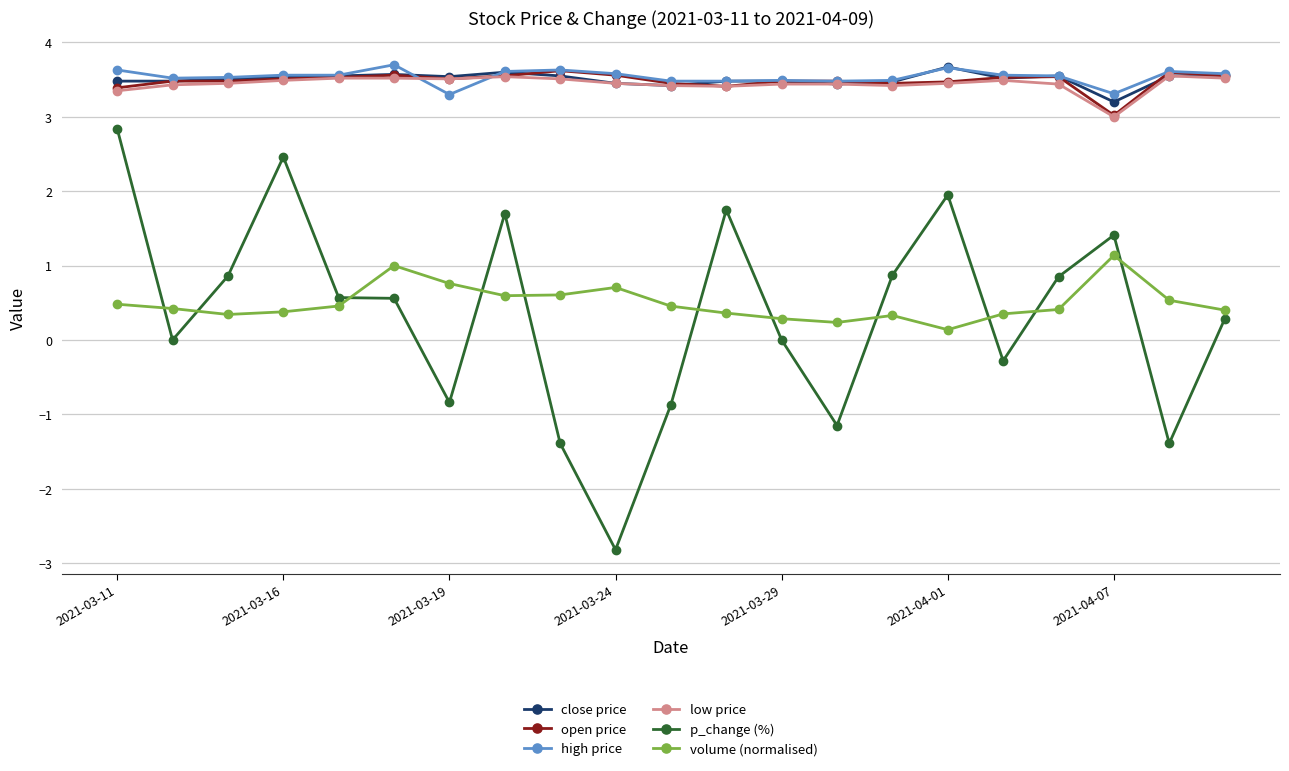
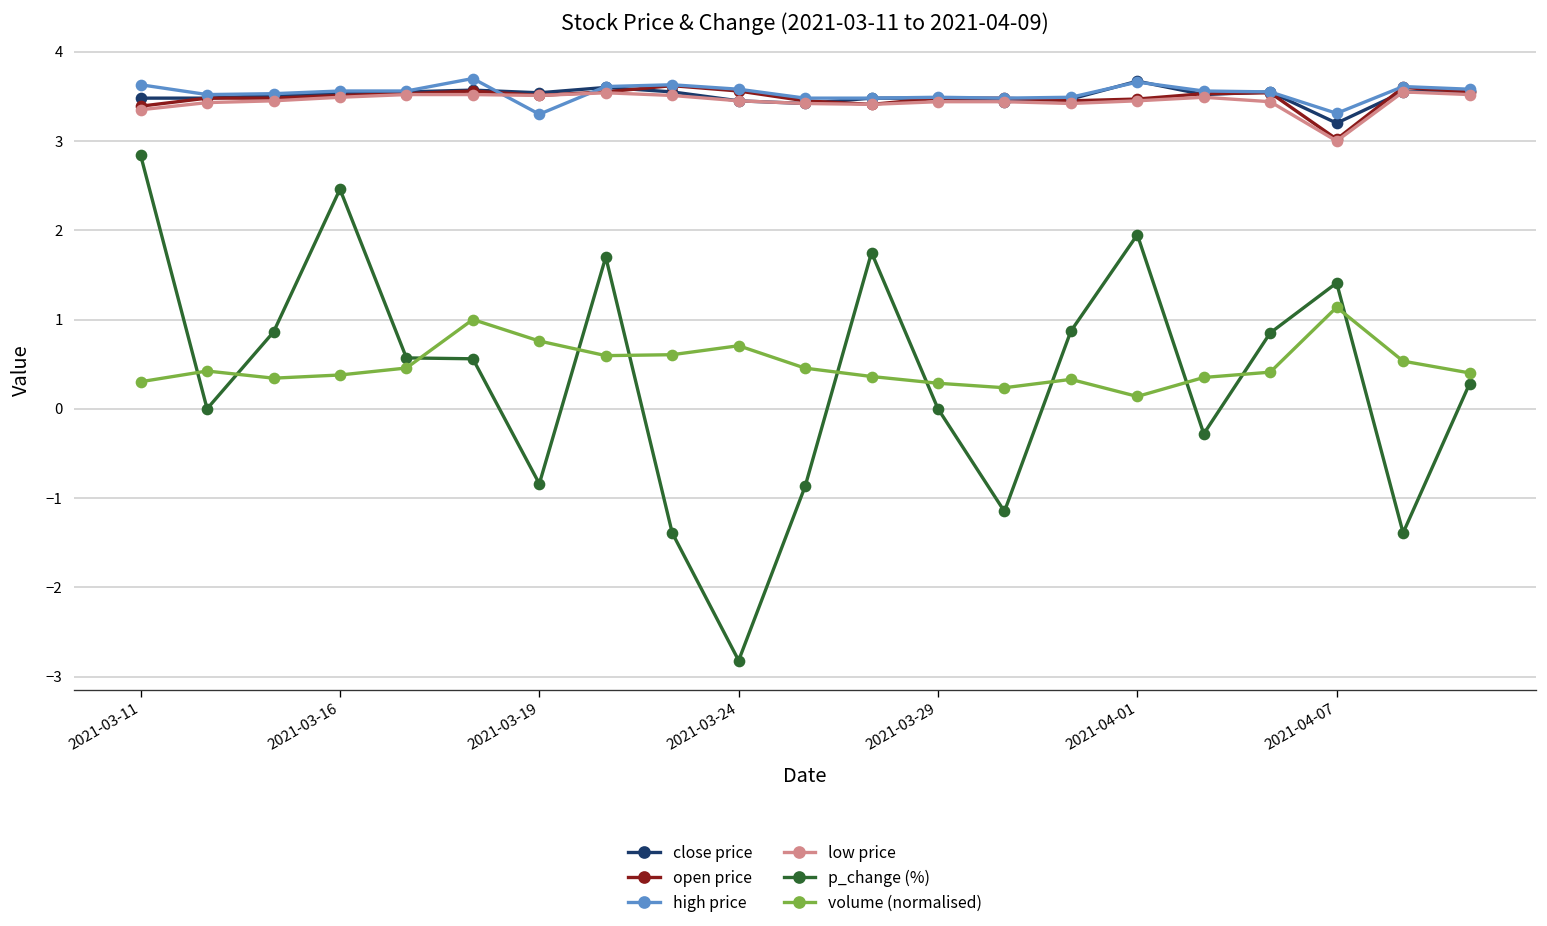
volume (normalised), 2021-03-11: 0.5 -> 0.3
